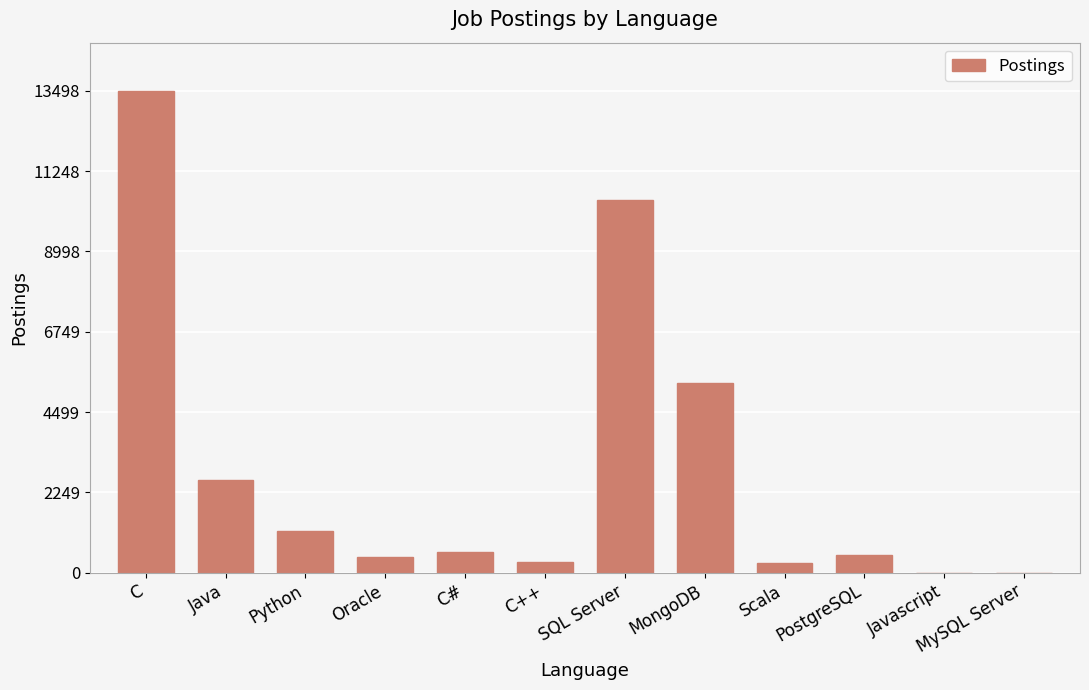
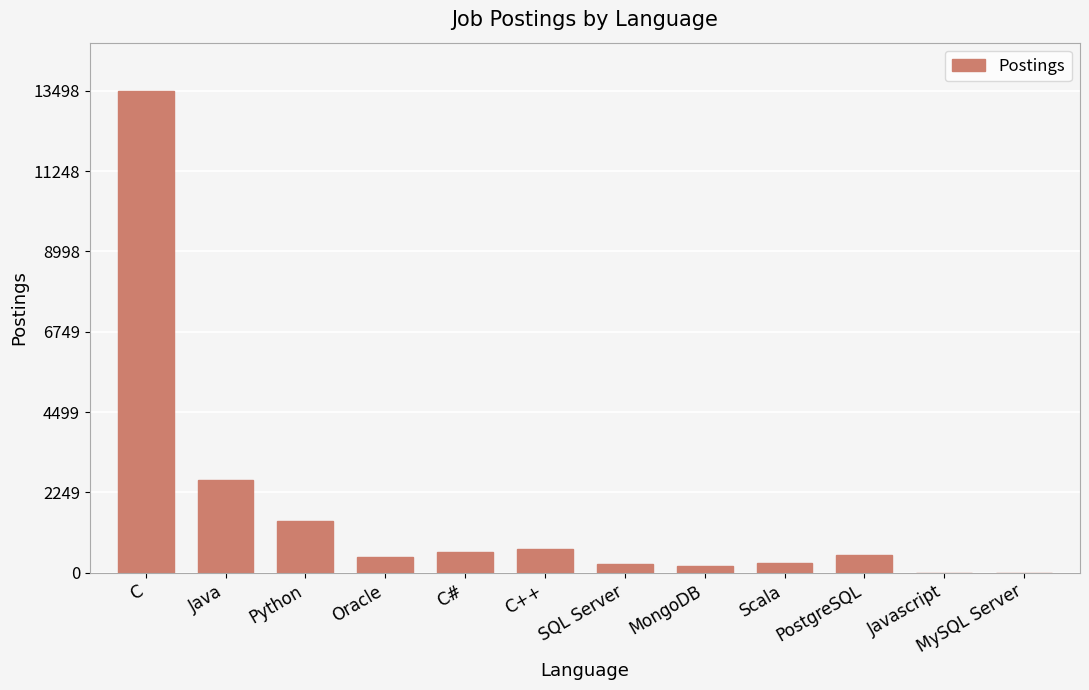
Python: 1200 -> 1500
C++: 300 -> 700
SQL Server: 10400 -> 300
MongoDB: 5300 -> 200
